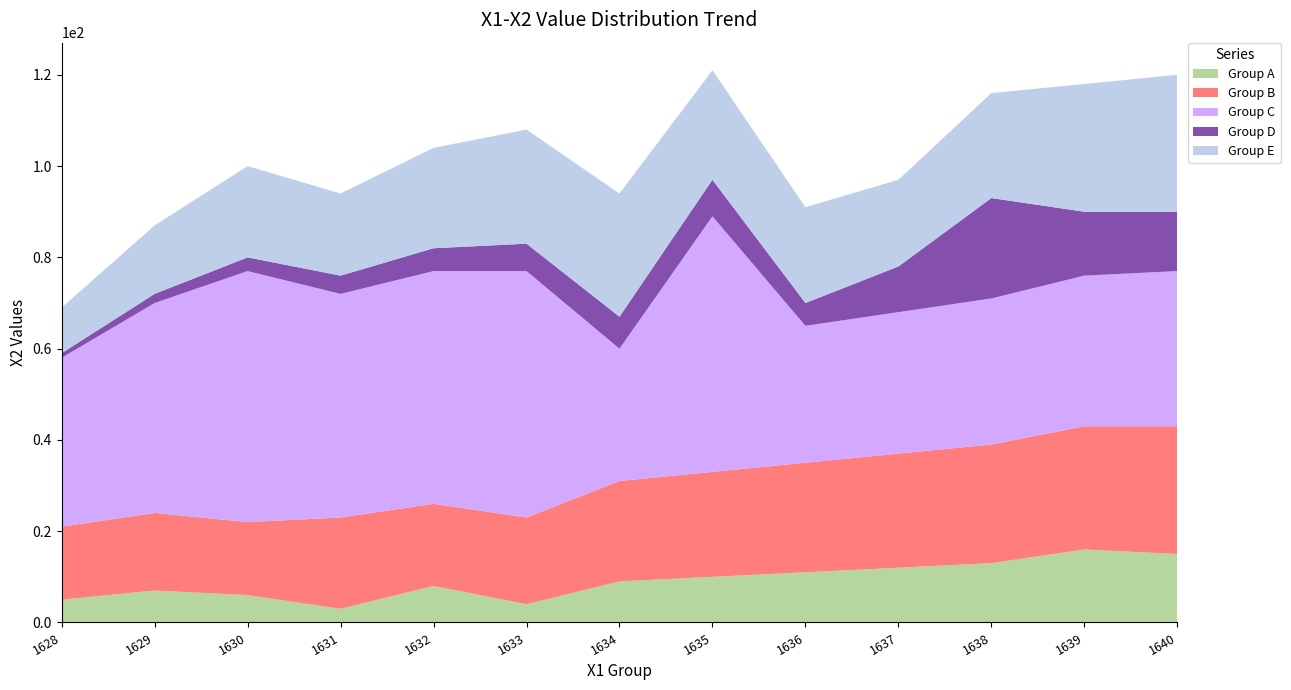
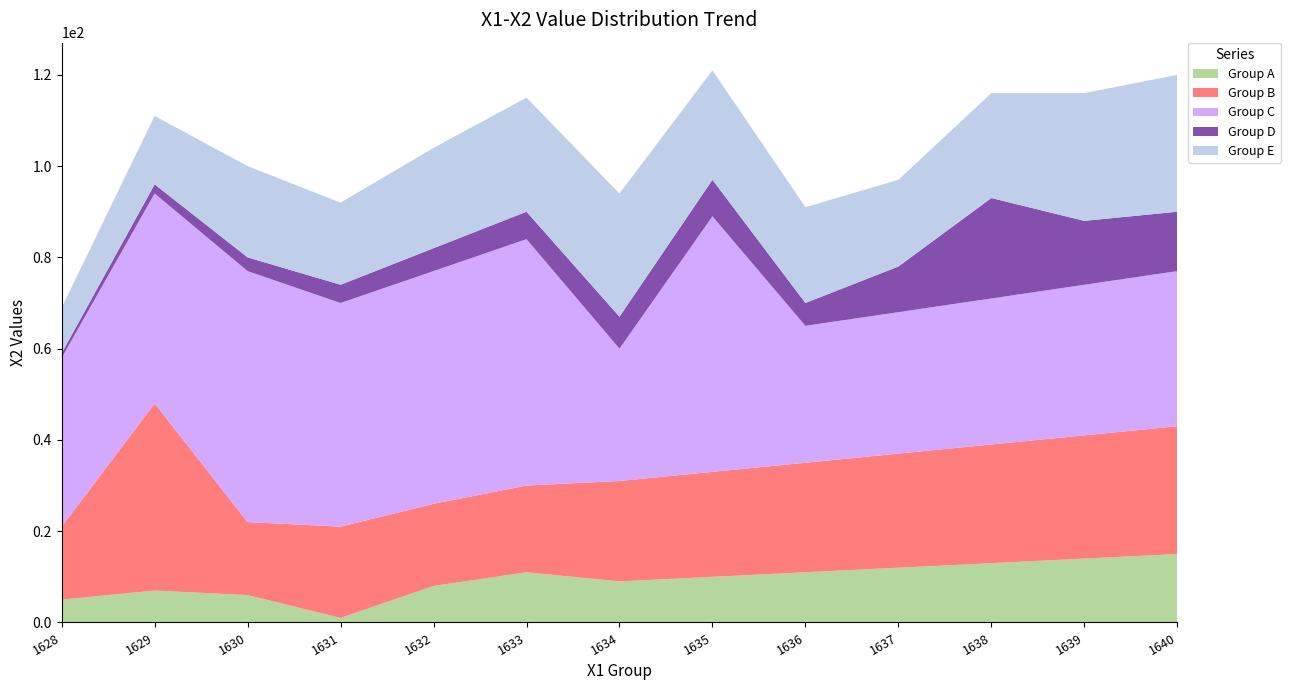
Group B, 1629: 17 -> 41
Group A, 1631: 3 -> 1
Group A, 1633: 4 -> 11
Group A, 1639: 16 -> 14
